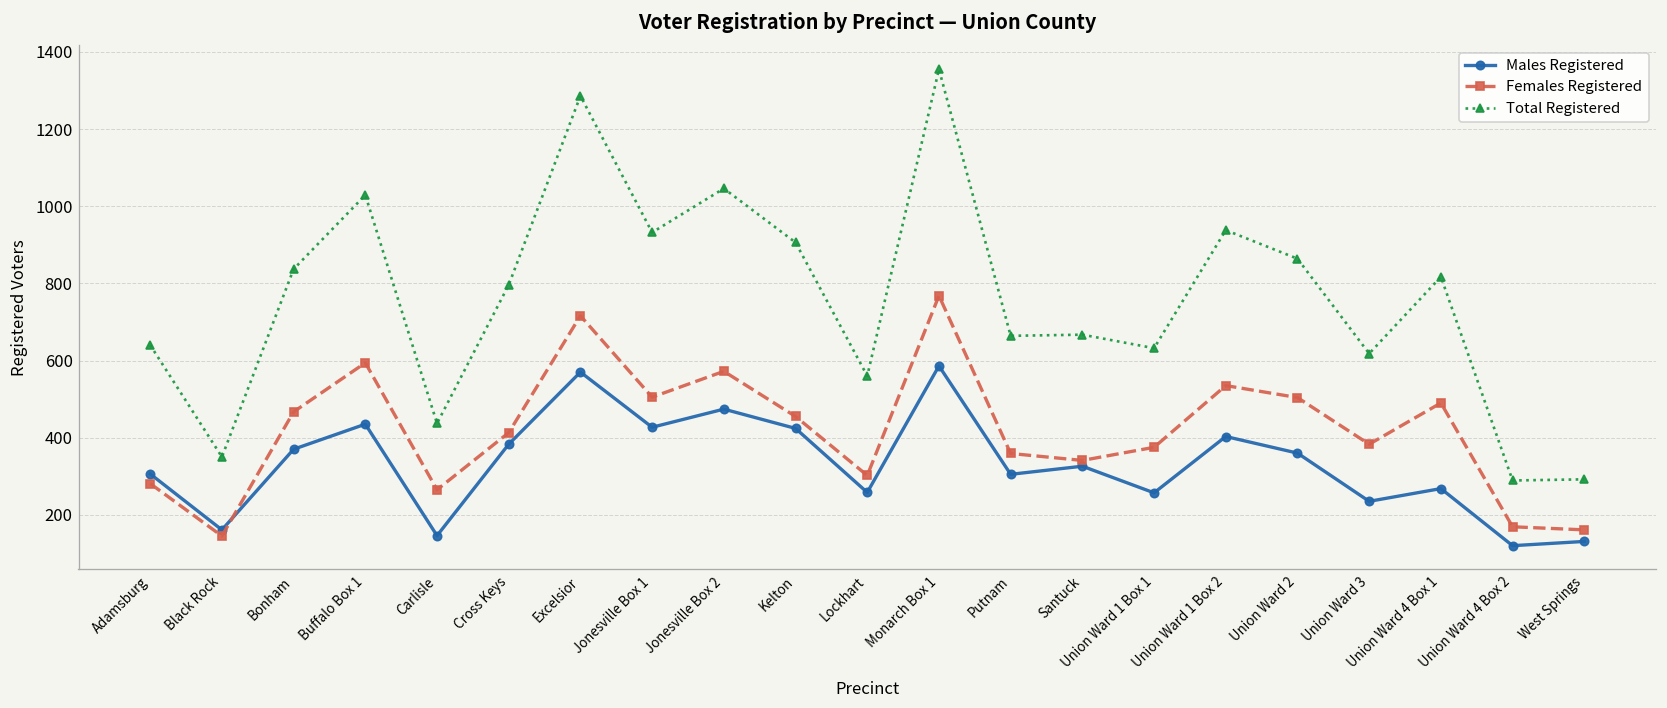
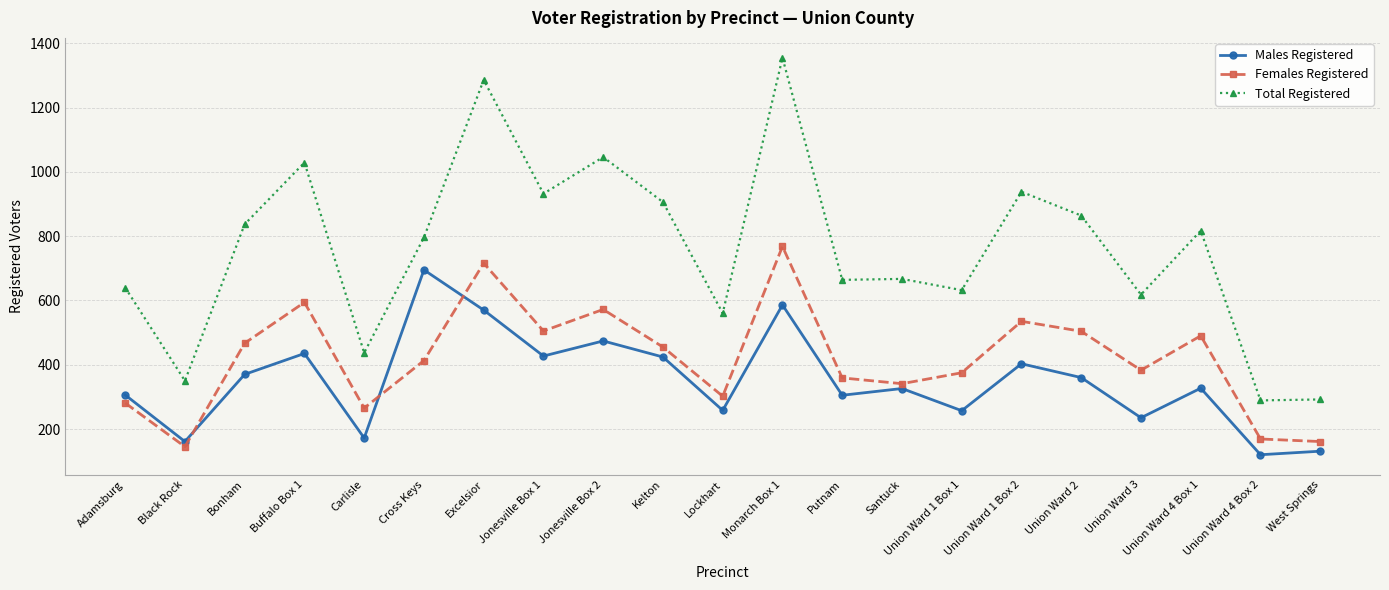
Males Registered, Carlisle: 150 -> 170
Males Registered, Cross Keys: 380 -> 700
Males Registered, Union Ward 4 Box 1: 270 -> 330
